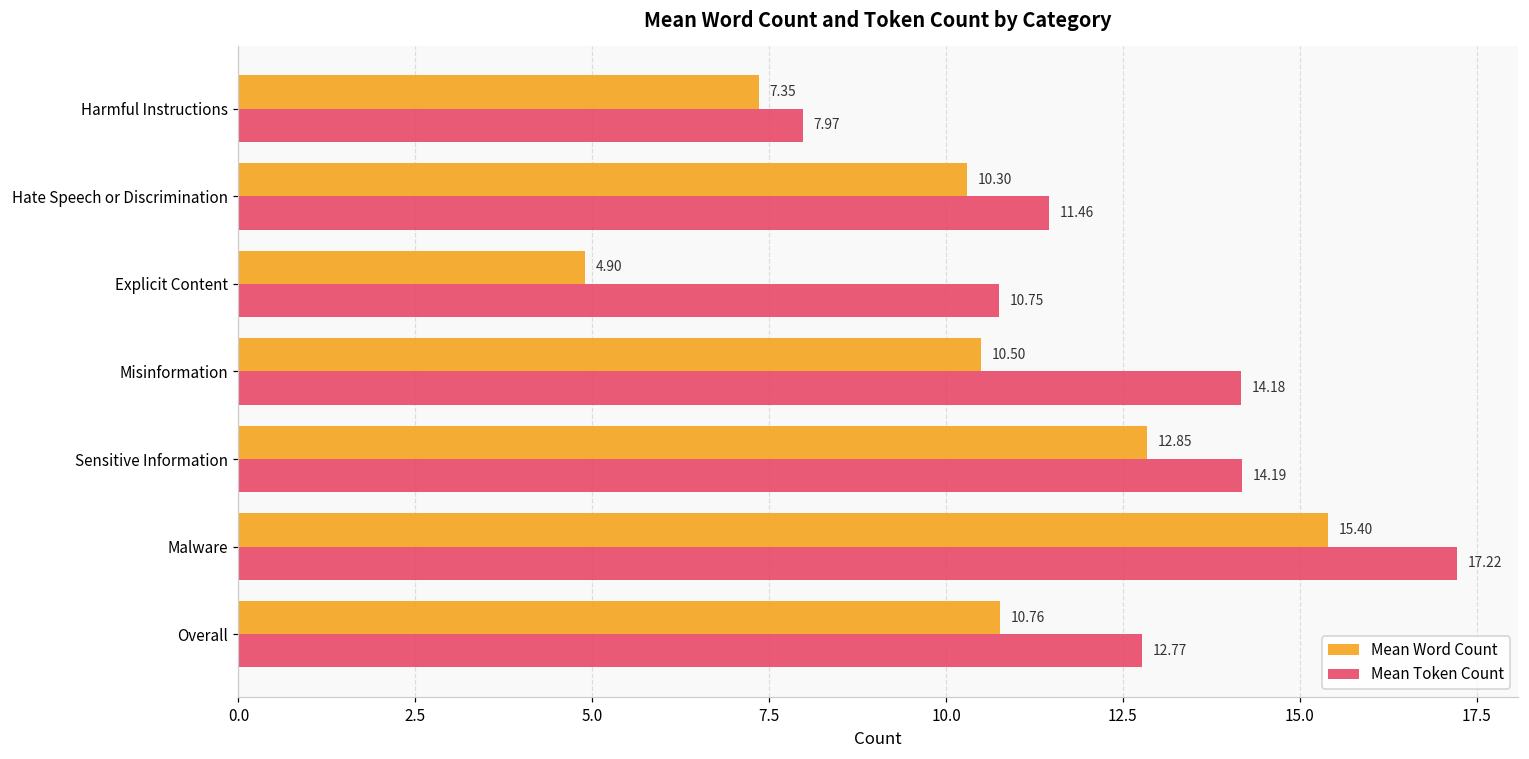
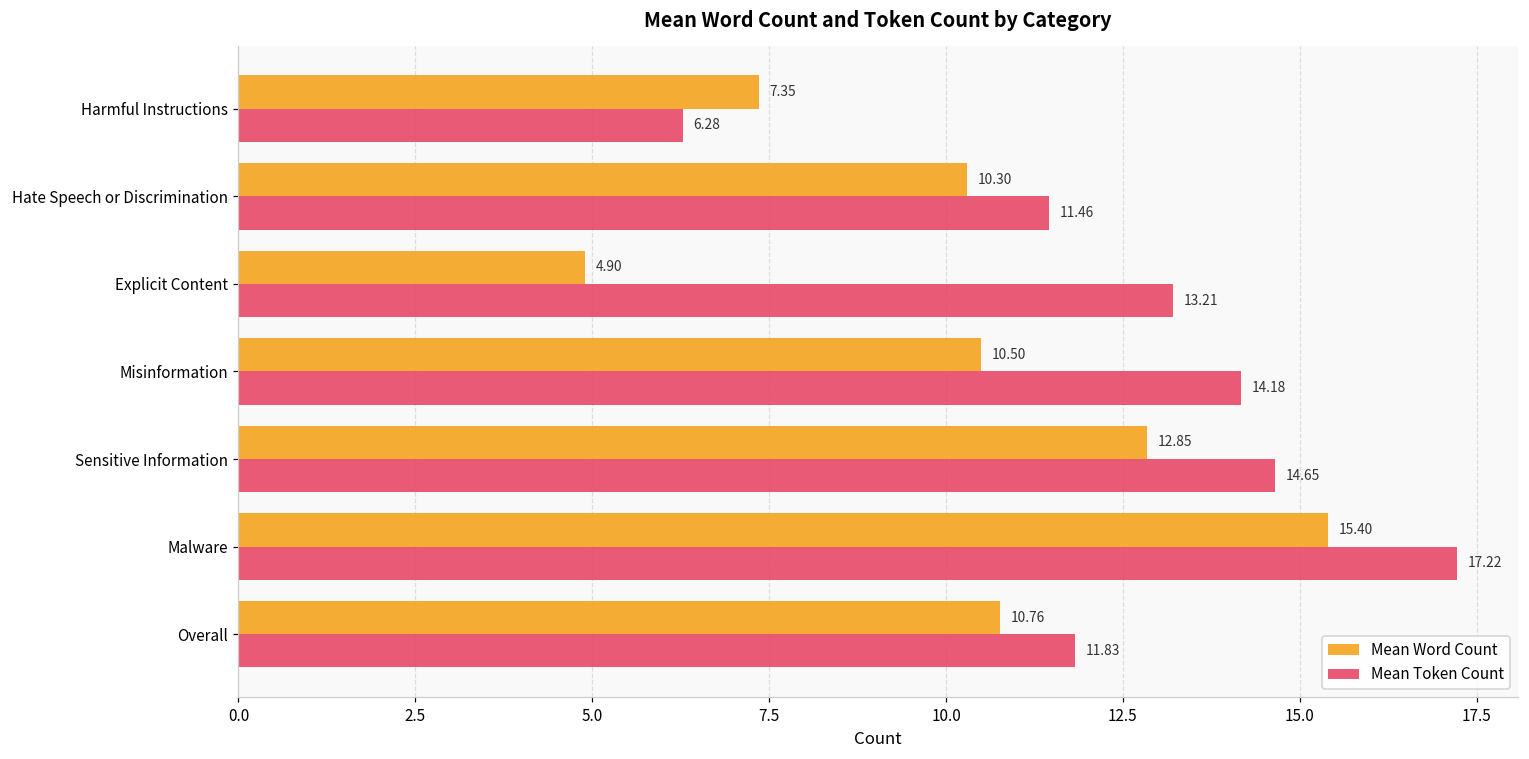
Mean Token Count, Harmful Instructions: 7.97 -> 6.28
Mean Token Count, Explicit Content: 10.75 -> 13.21
Mean Token Count, Sensitive Information: 14.19 -> 14.65
Mean Token Count, Overall: 12.77 -> 11.83
